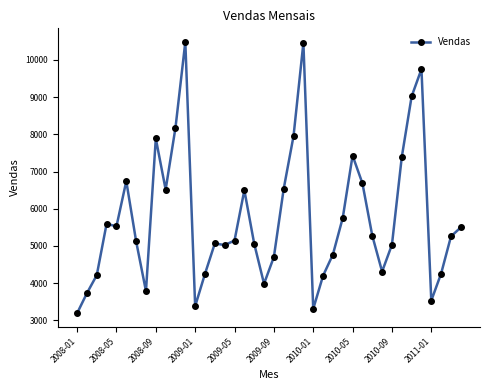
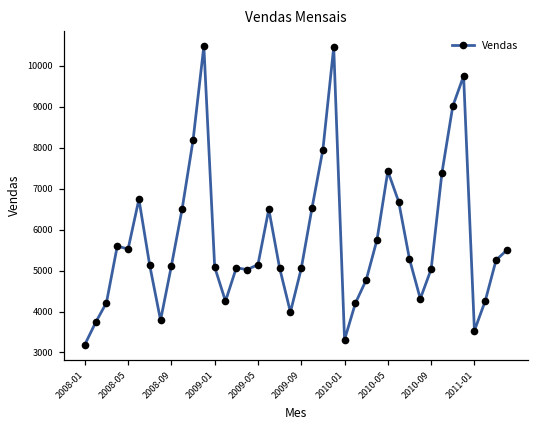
2008-09: 7900 -> 5100
2009-01: 3400 -> 5100
2009-09: 4700 -> 5100
